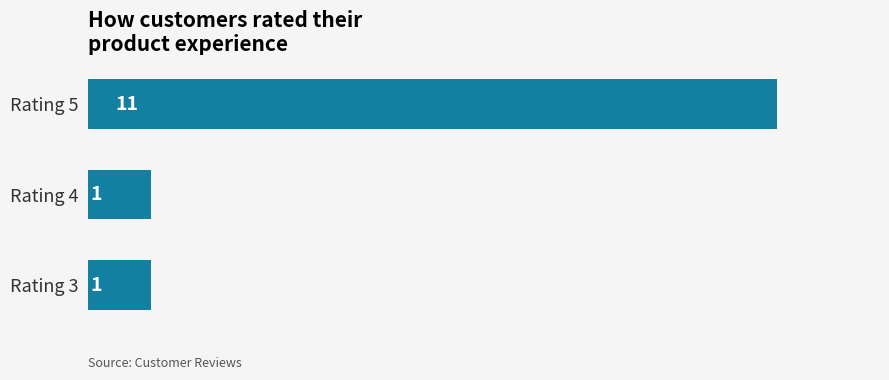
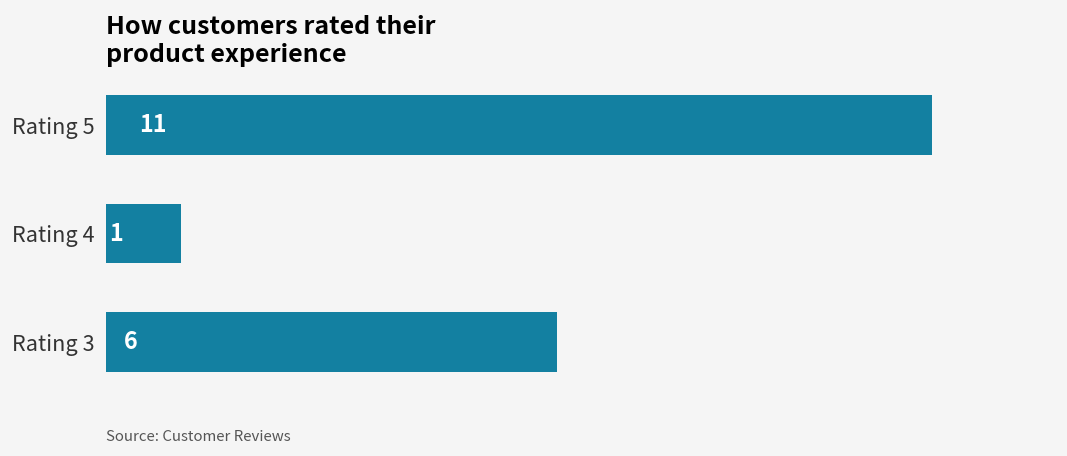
Rating 3: 1 -> 6
